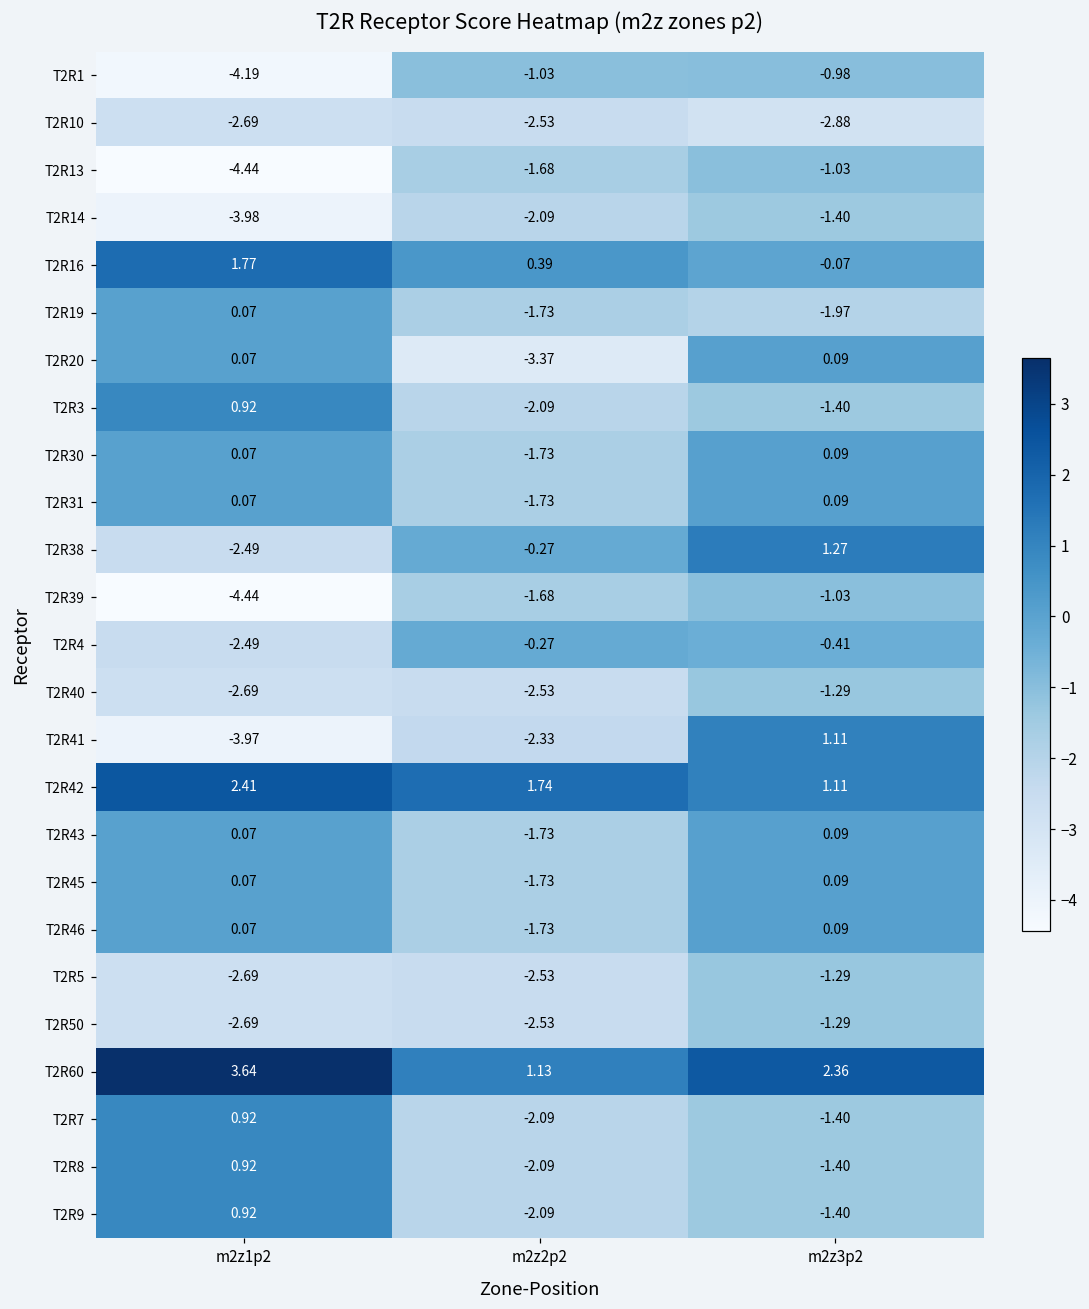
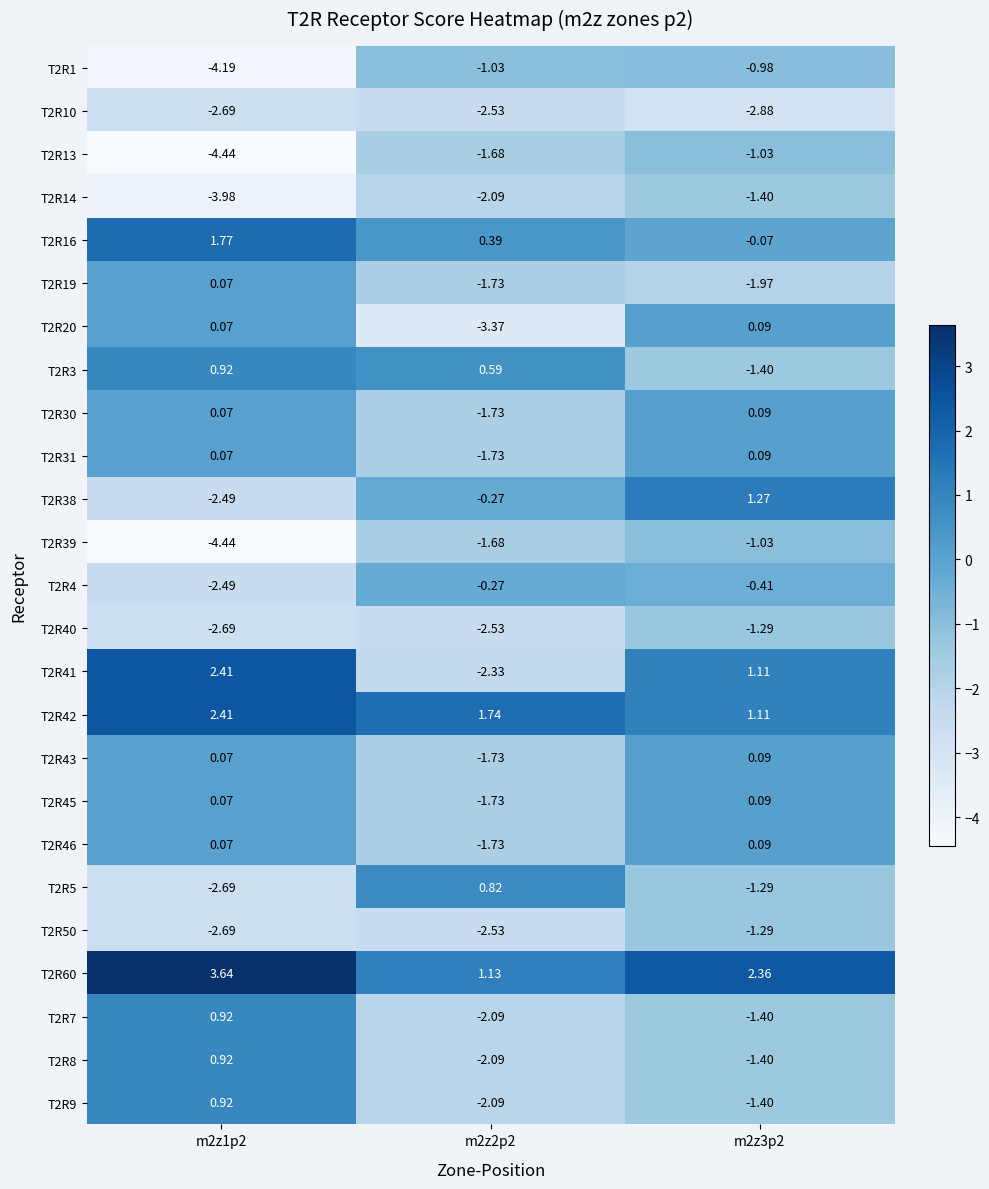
T2R3, m2z2p2: -2.09 -> 0.59
T2R41, m2z1p2: -3.97 -> 2.41
T2R5, m2z2p2: -2.53 -> 0.82
